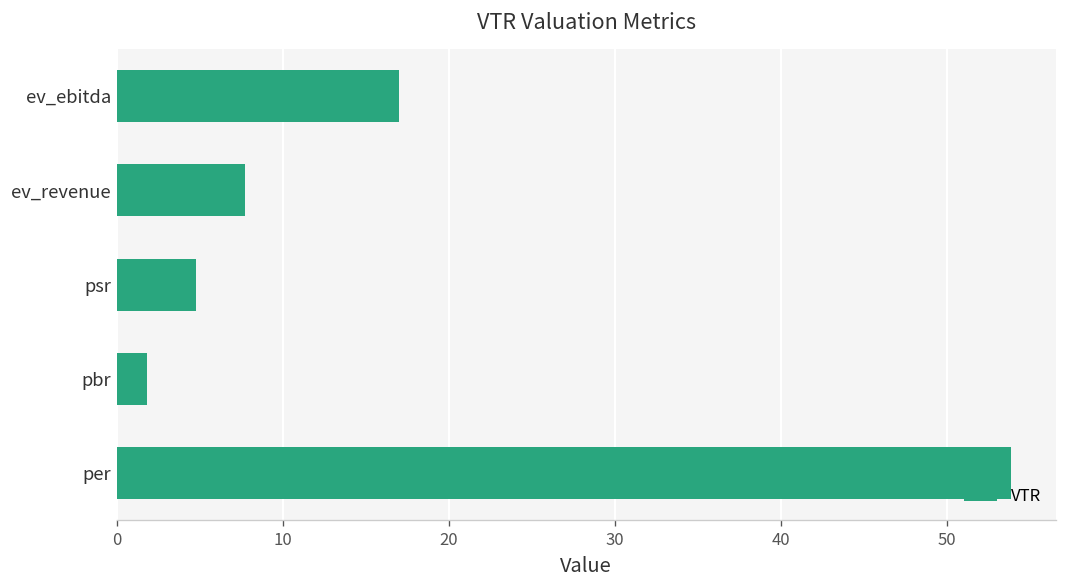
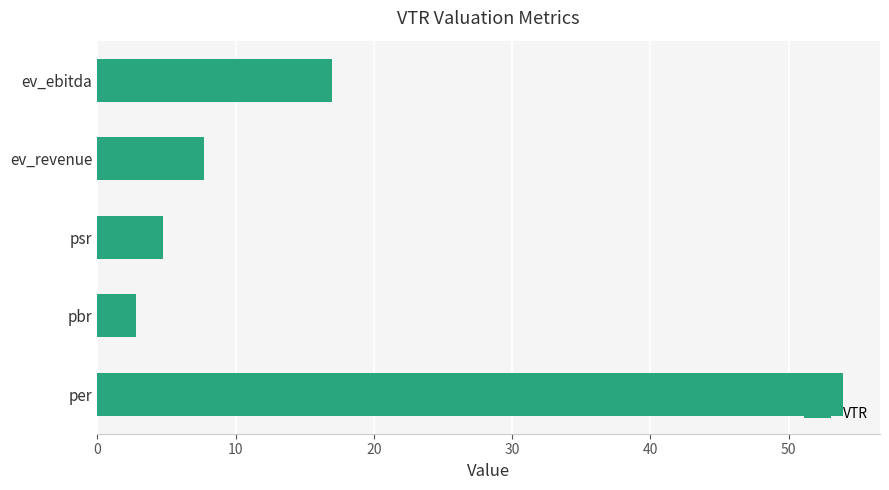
pbr: 1.8 -> 2.8
